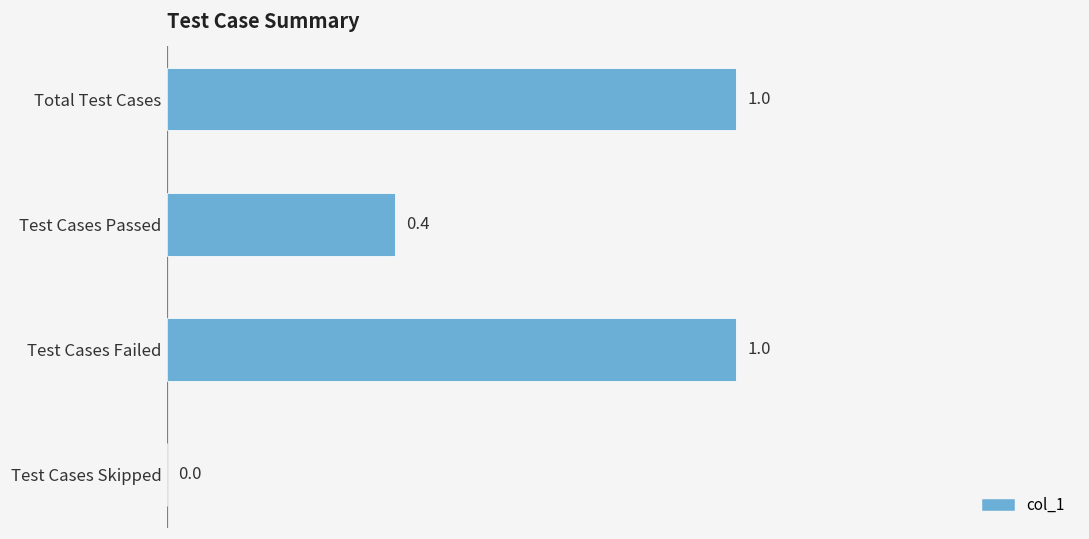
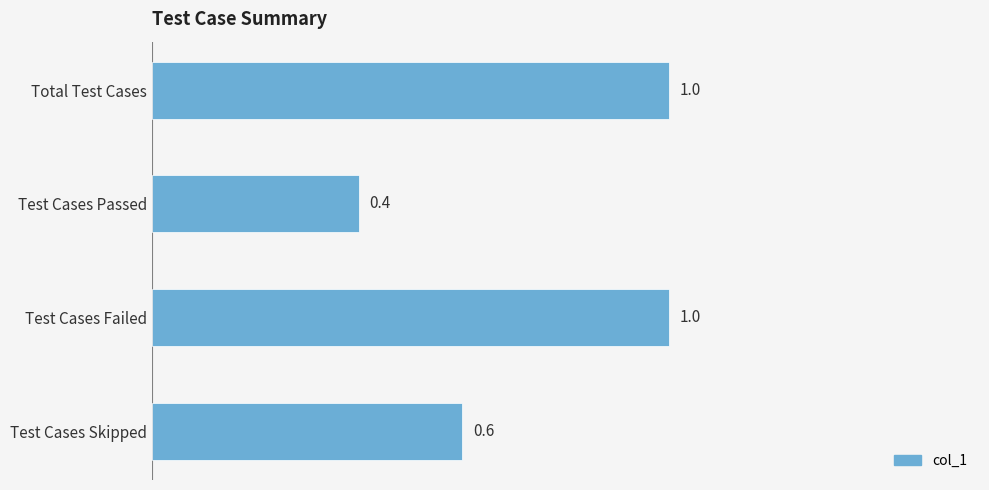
Test Cases Skipped: 0.0 -> 0.6
